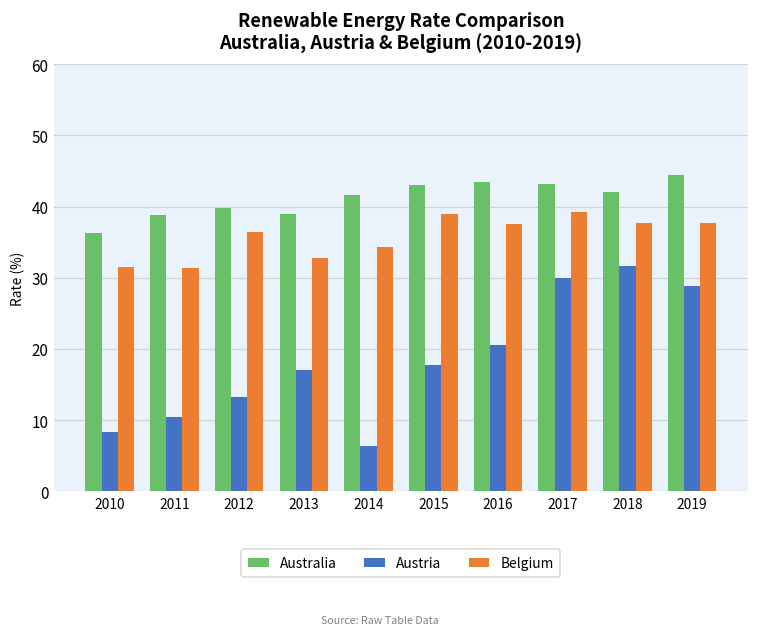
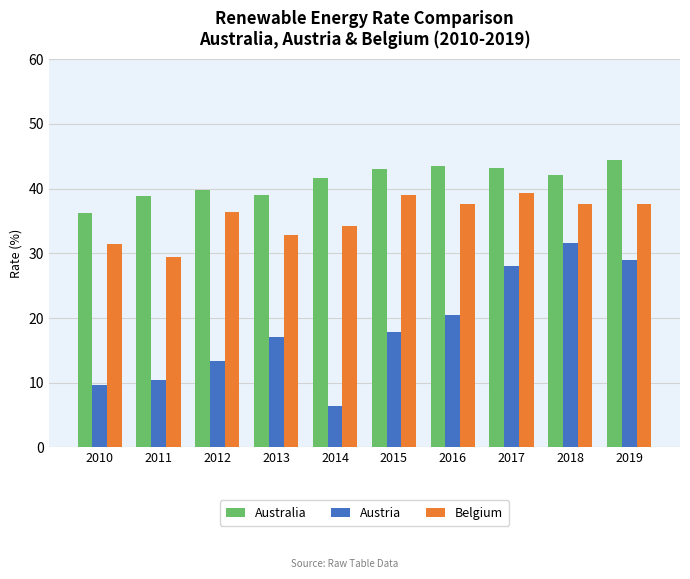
Austria, 2010: 8 -> 10
Belgium, 2011: 31 -> 30
Austria, 2017: 30 -> 28
